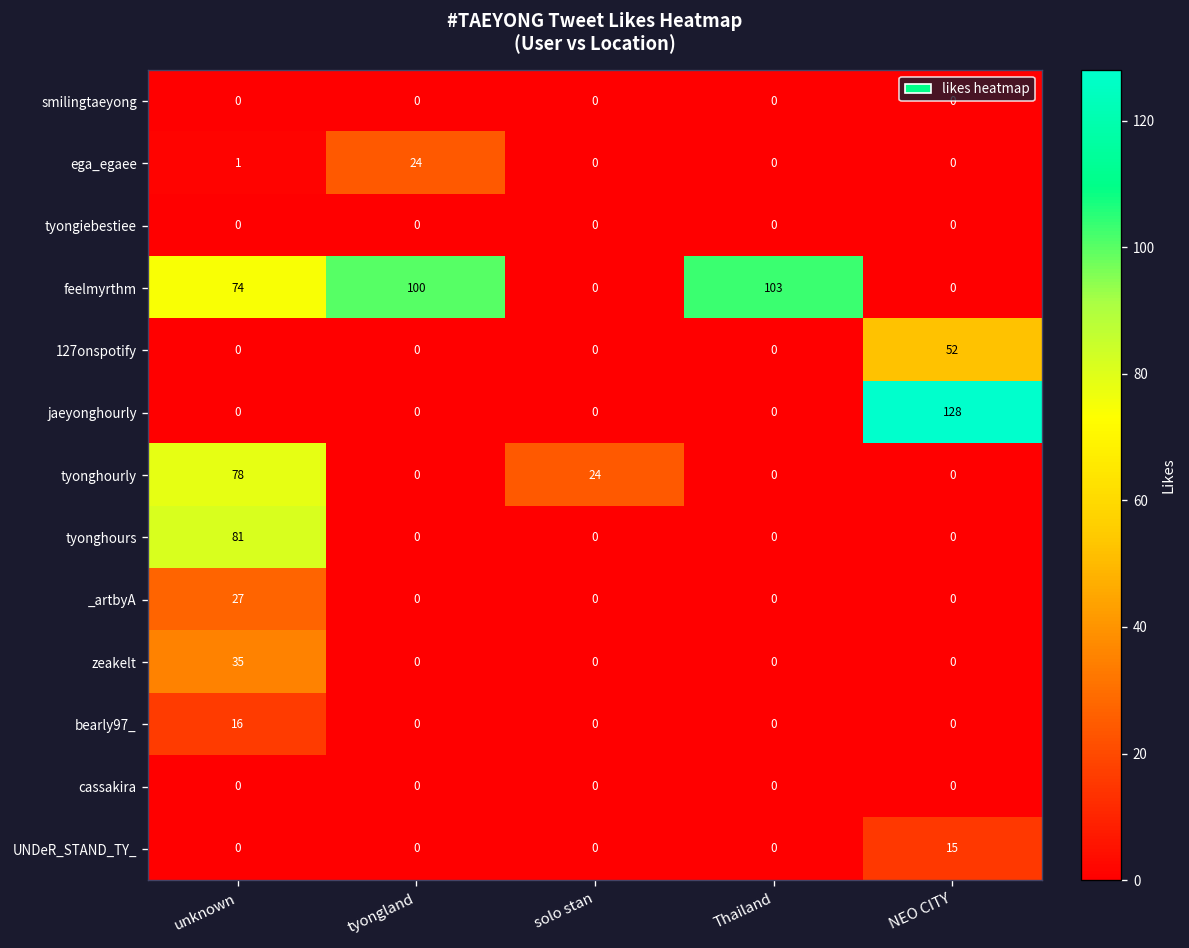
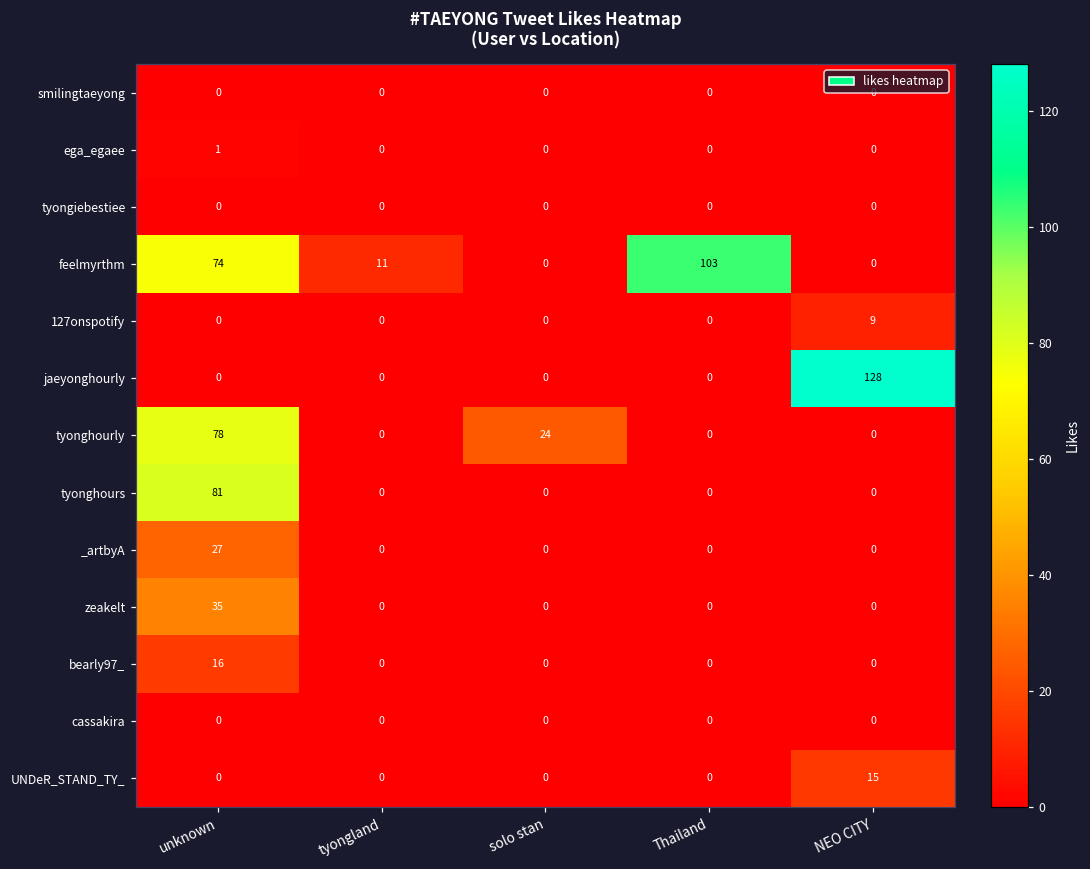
ega_egaee, tyongland: 24 -> 0
feelmyrthm, tyongland: 100 -> 11
127onspotify, NEO CITY: 52 -> 9
